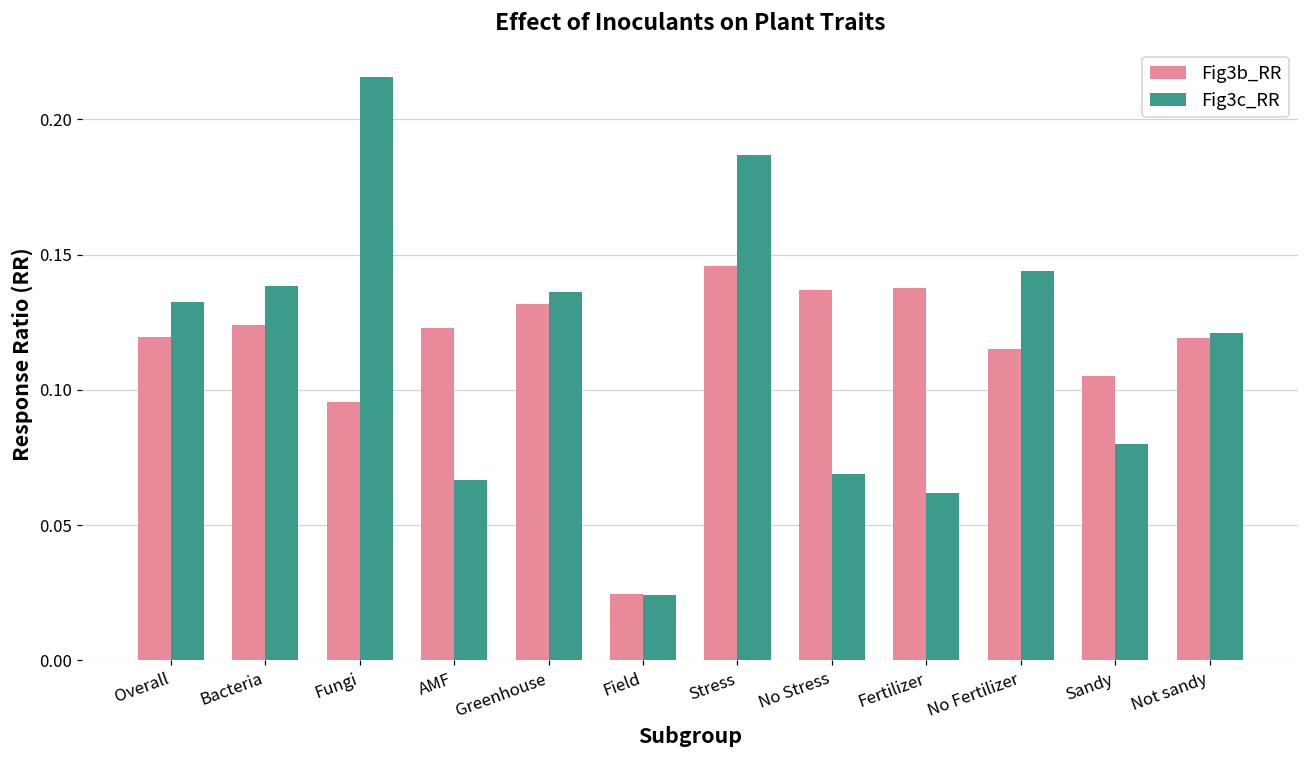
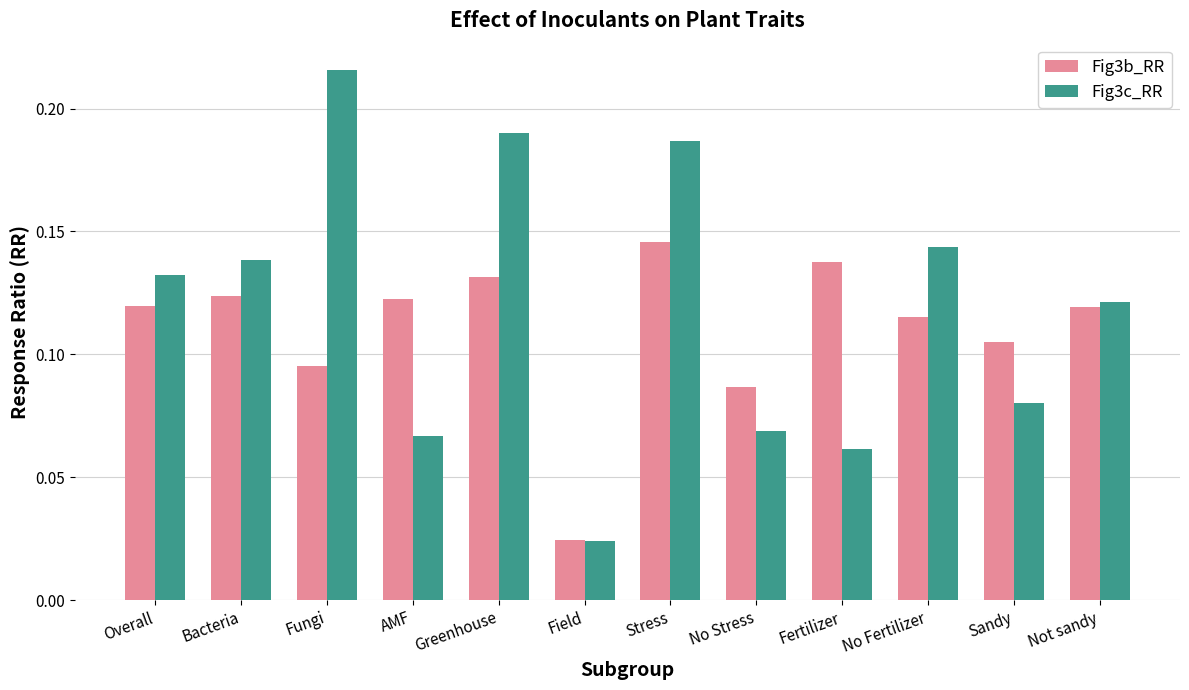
Fig3c_RR, Greenhouse: 0.136 -> 0.190
Fig3b_RR, No Stress: 0.137 -> 0.087
